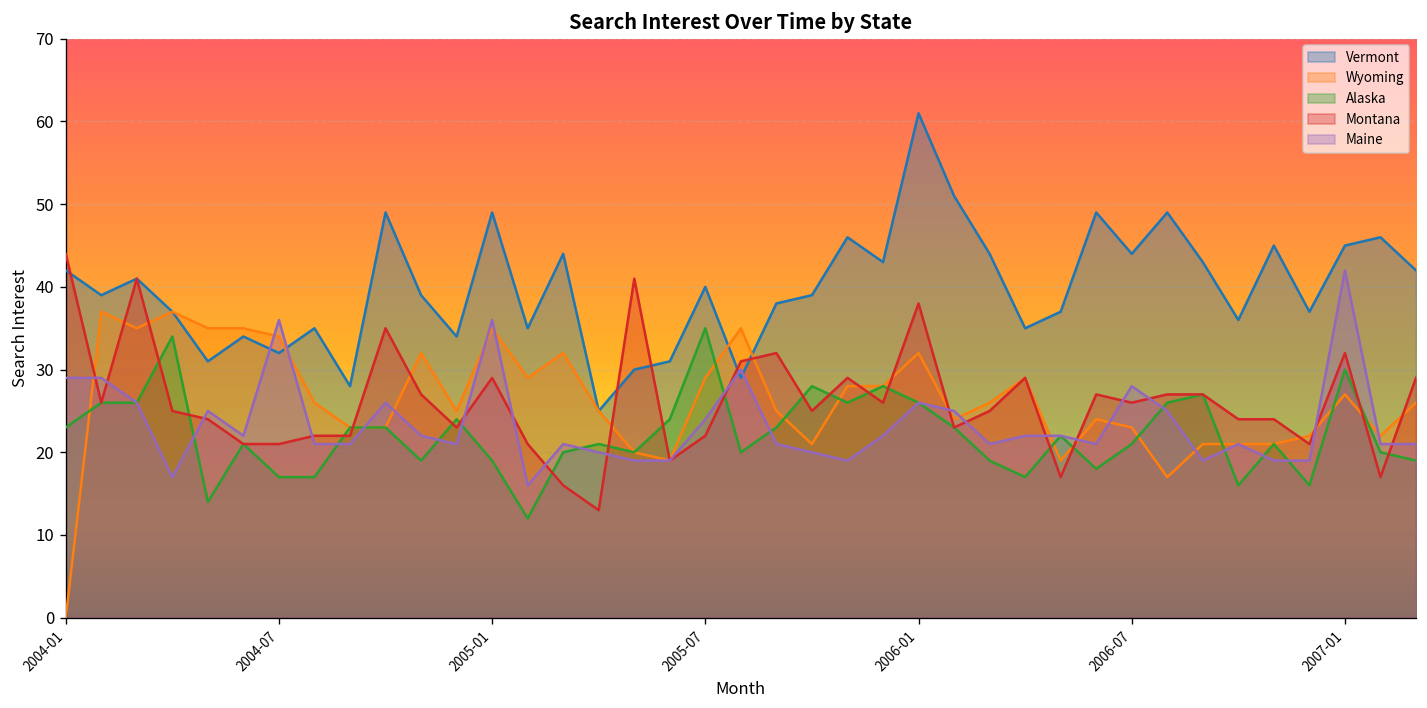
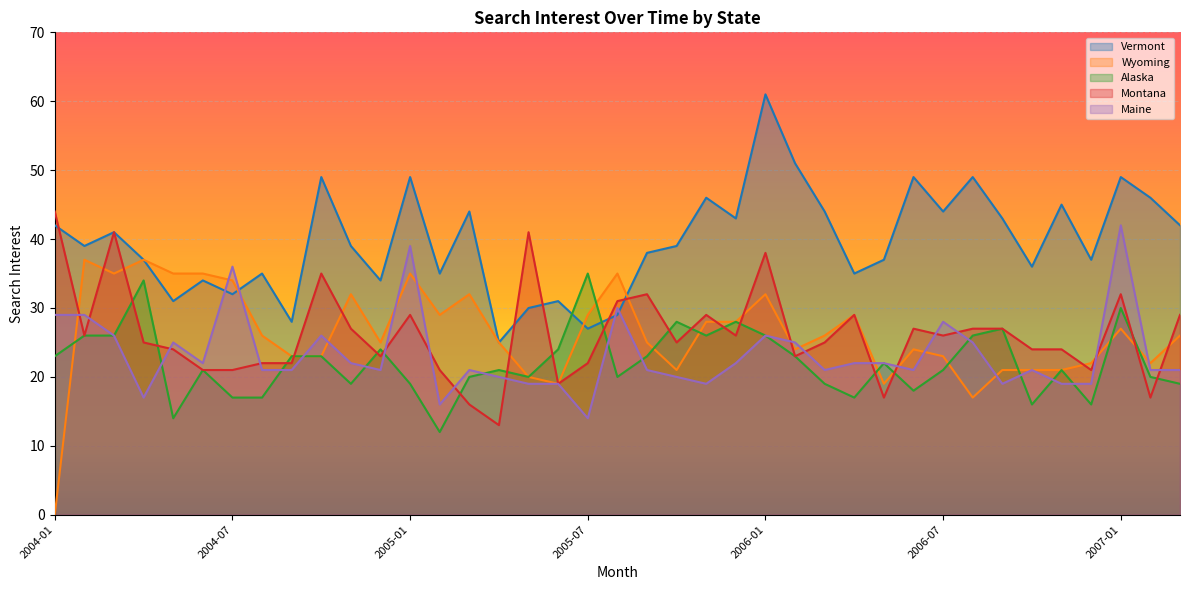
Maine, 2005-01: 36 -> 39
Vermont, 2005-07: 40 -> 27
Maine, 2005-07: 24 -> 14
Vermont, 2007-01: 45 -> 49
